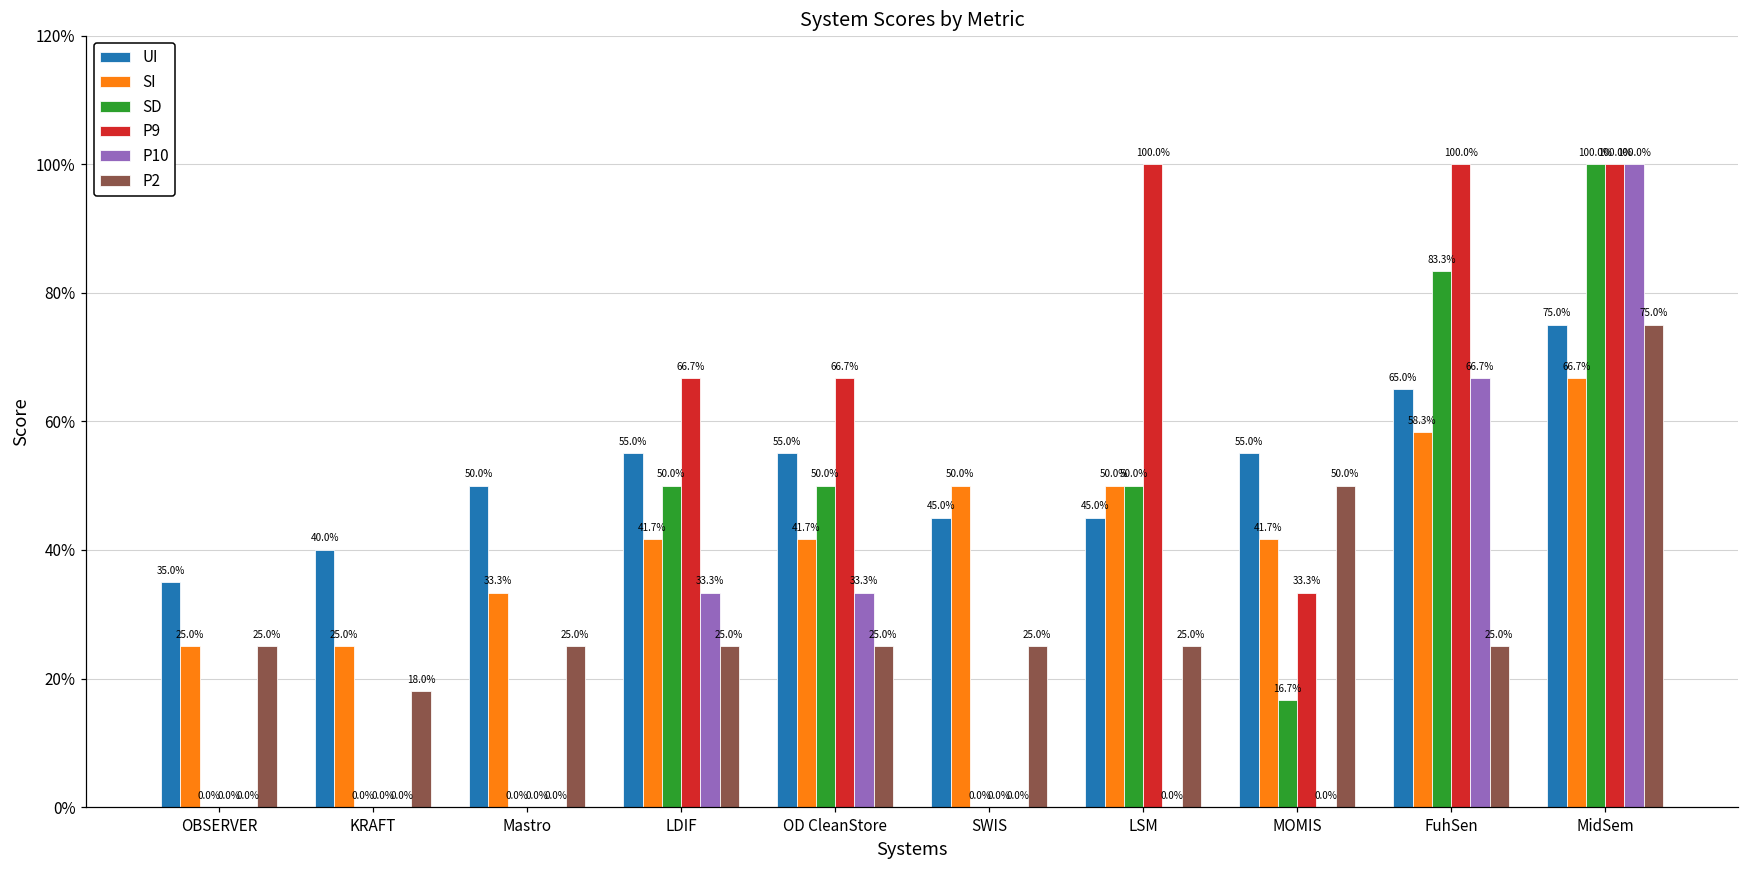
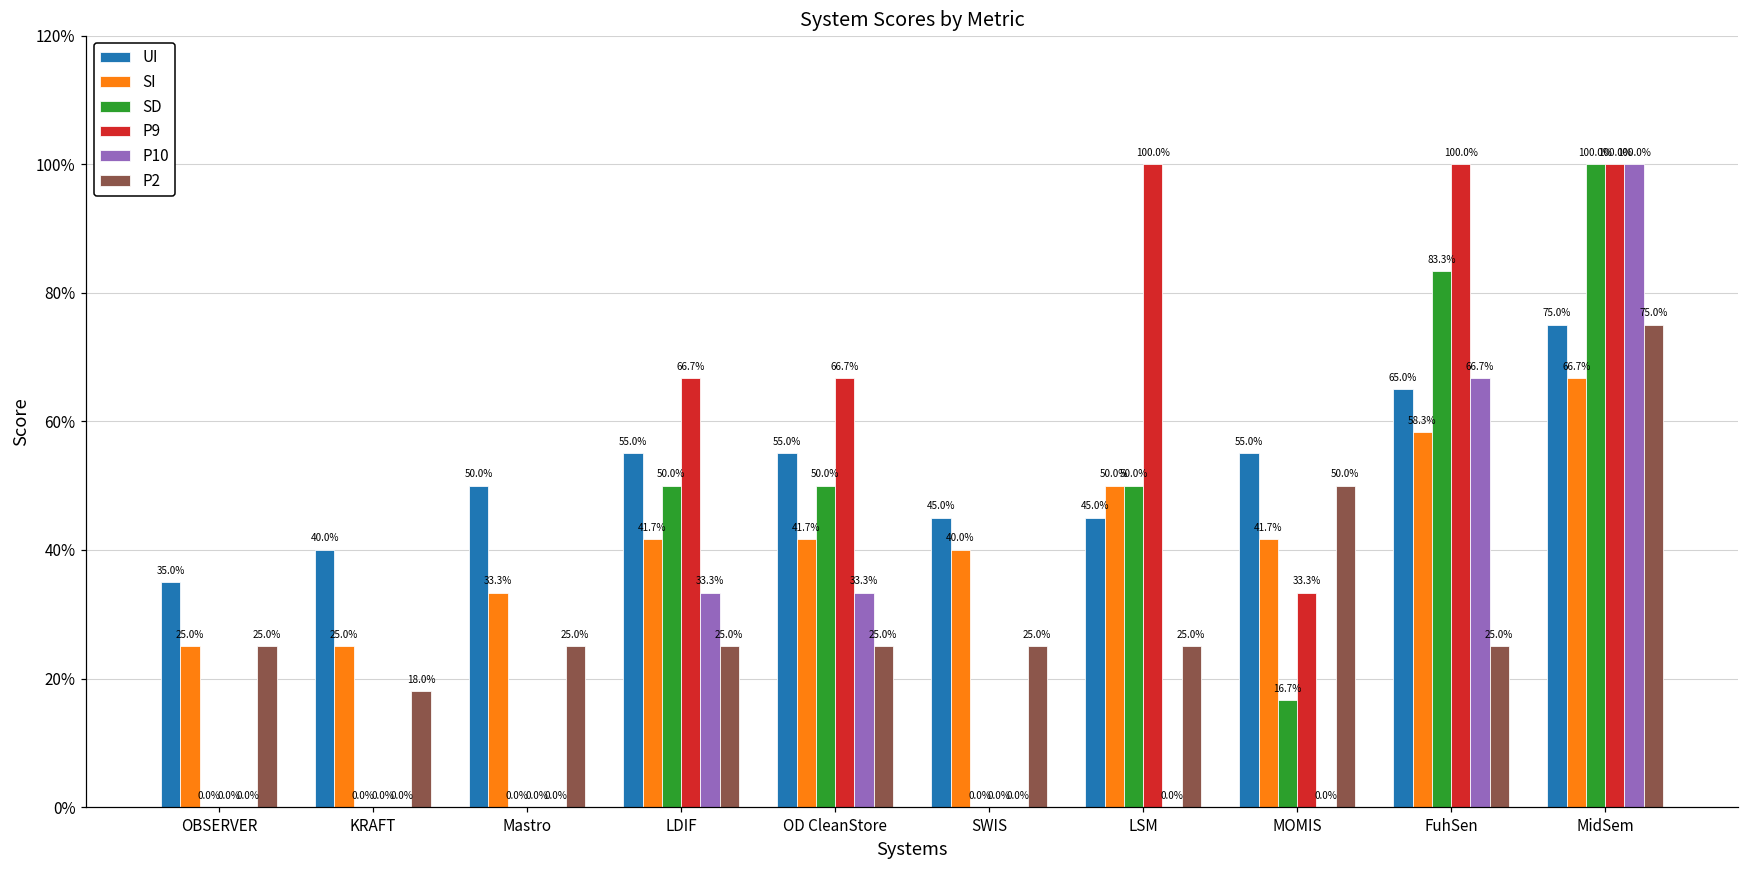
SI, SWIS: 50.0% -> 40.0%
